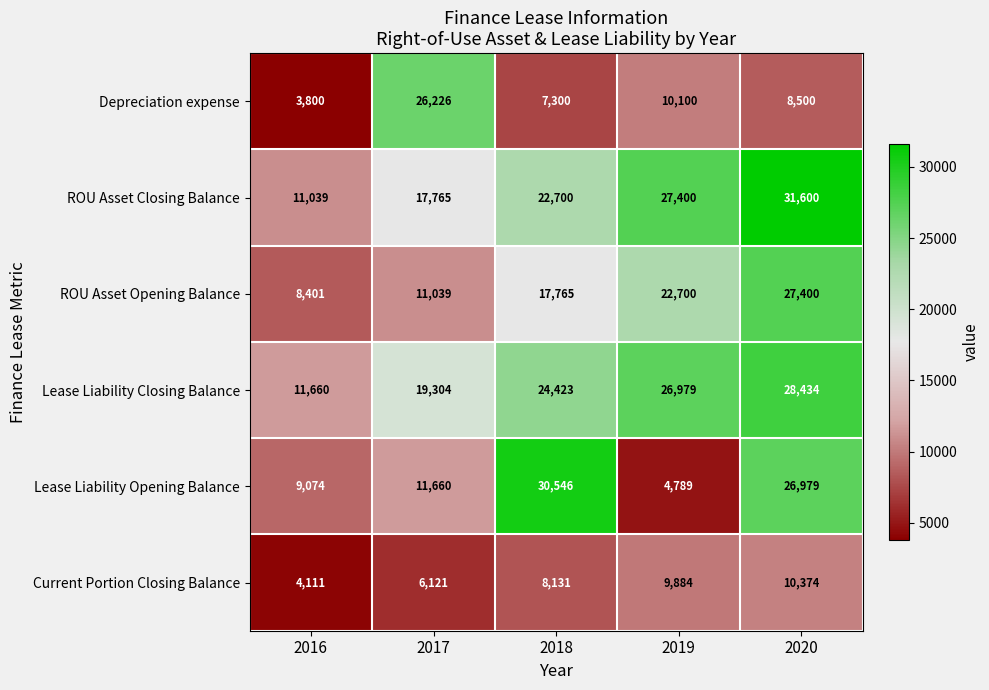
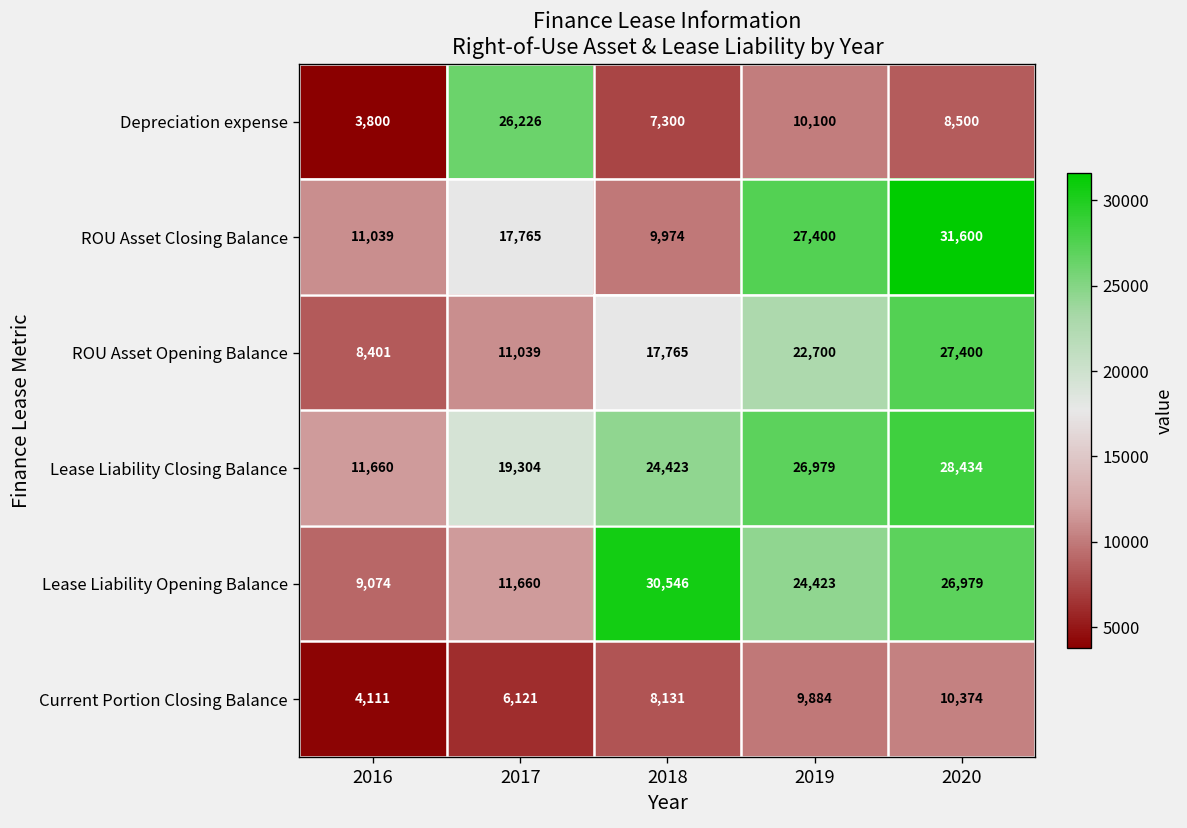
ROU Asset Closing Balance, 2018: 22,700 -> 9,974
Lease Liability Opening Balance, 2019: 4,789 -> 24,423
